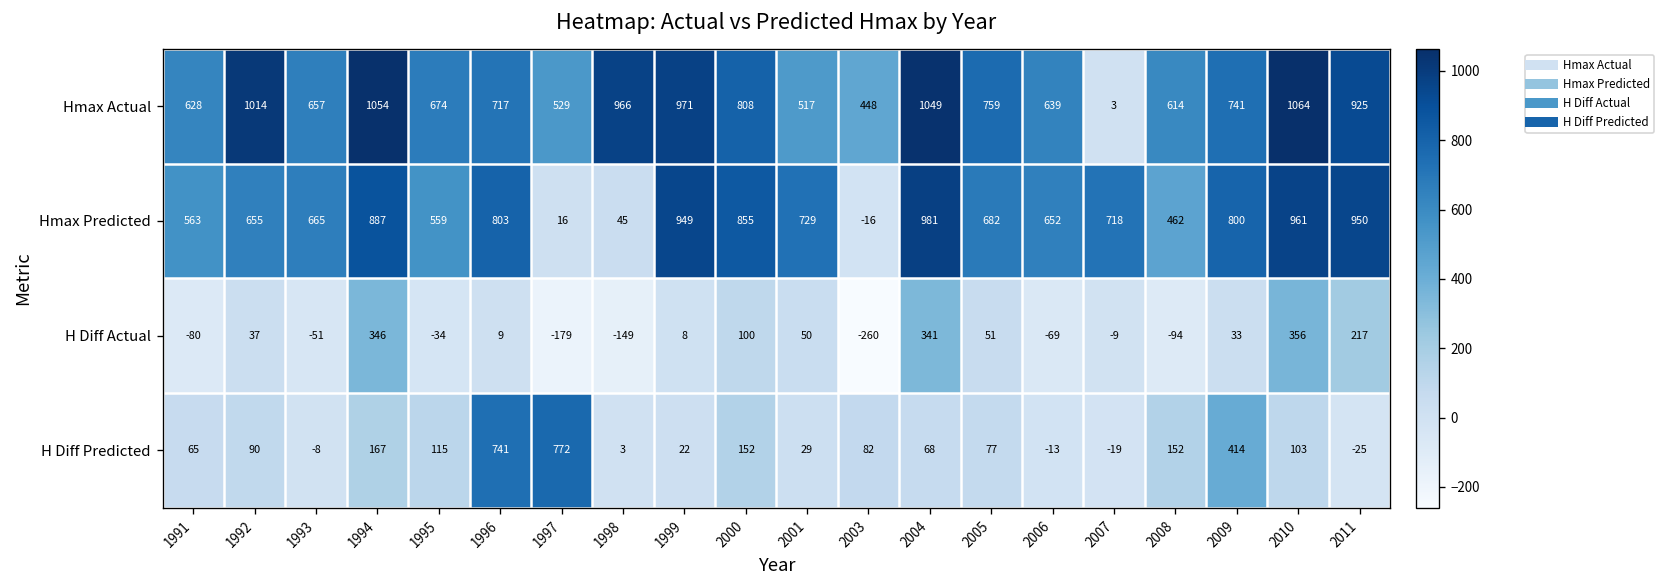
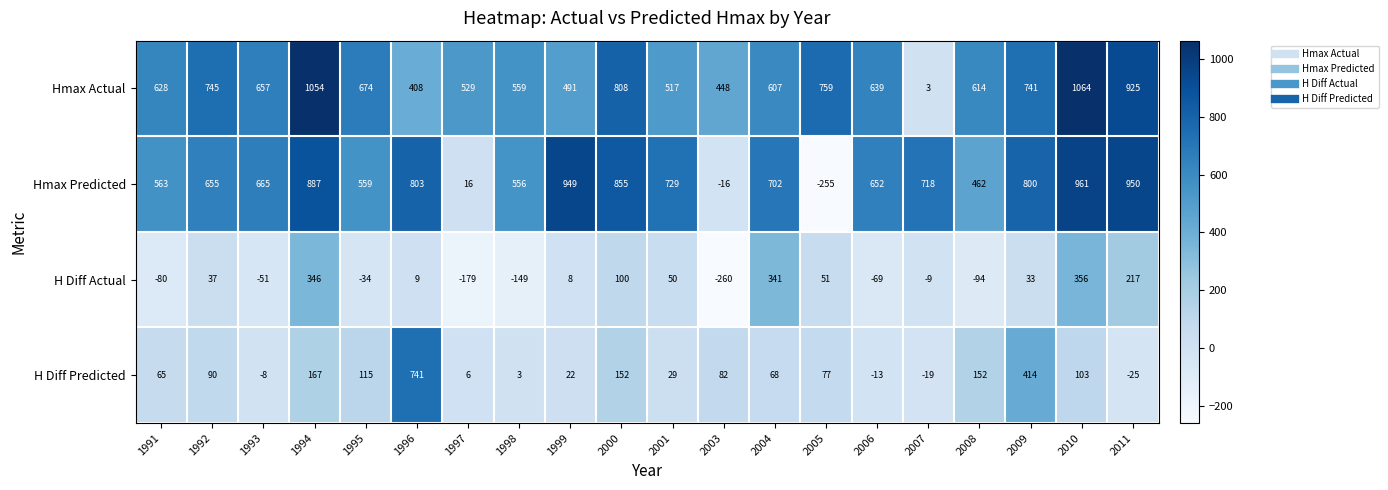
Hmax Actual, 1992: 1014 -> 745
Hmax Actual, 1996: 717 -> 408
Hmax Actual, 1998: 966 -> 559
Hmax Actual, 1999: 971 -> 491
Hmax Actual, 2004: 1049 -> 607
Hmax Predicted, 1998: 45 -> 556
Hmax Predicted, 2004: 981 -> 702
Hmax Predicted, 2005: 682 -> -255
H Diff Predicted, 1997: 772 -> 6
